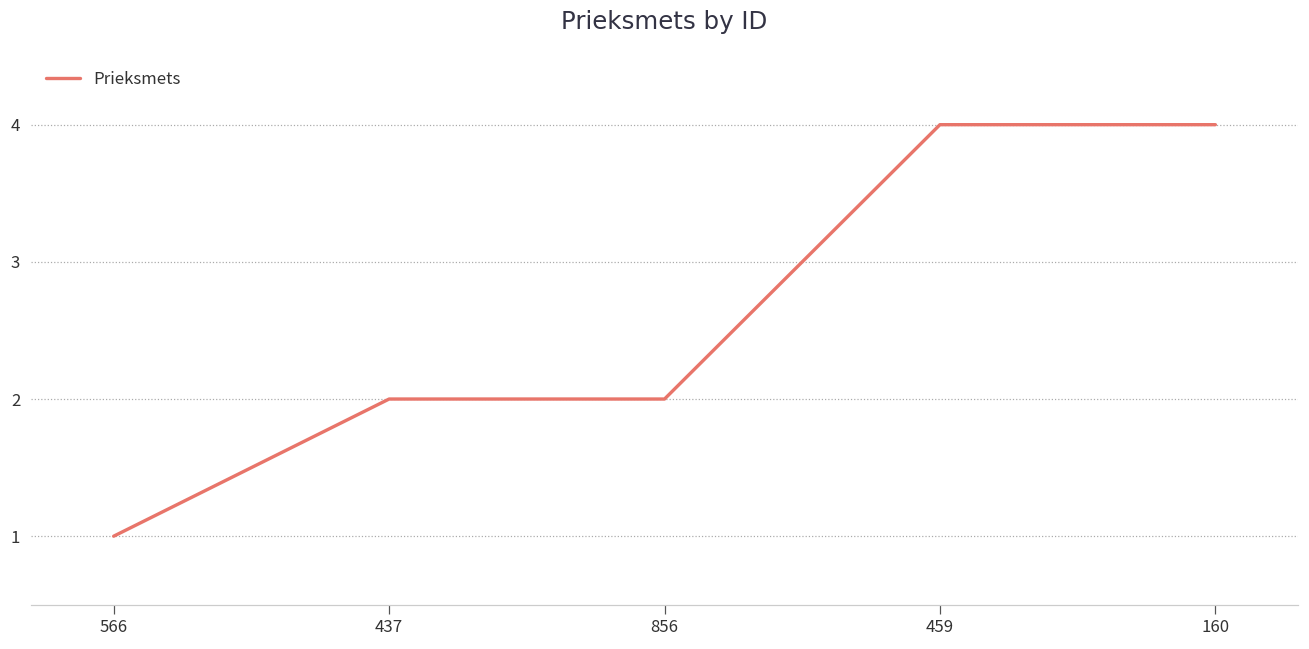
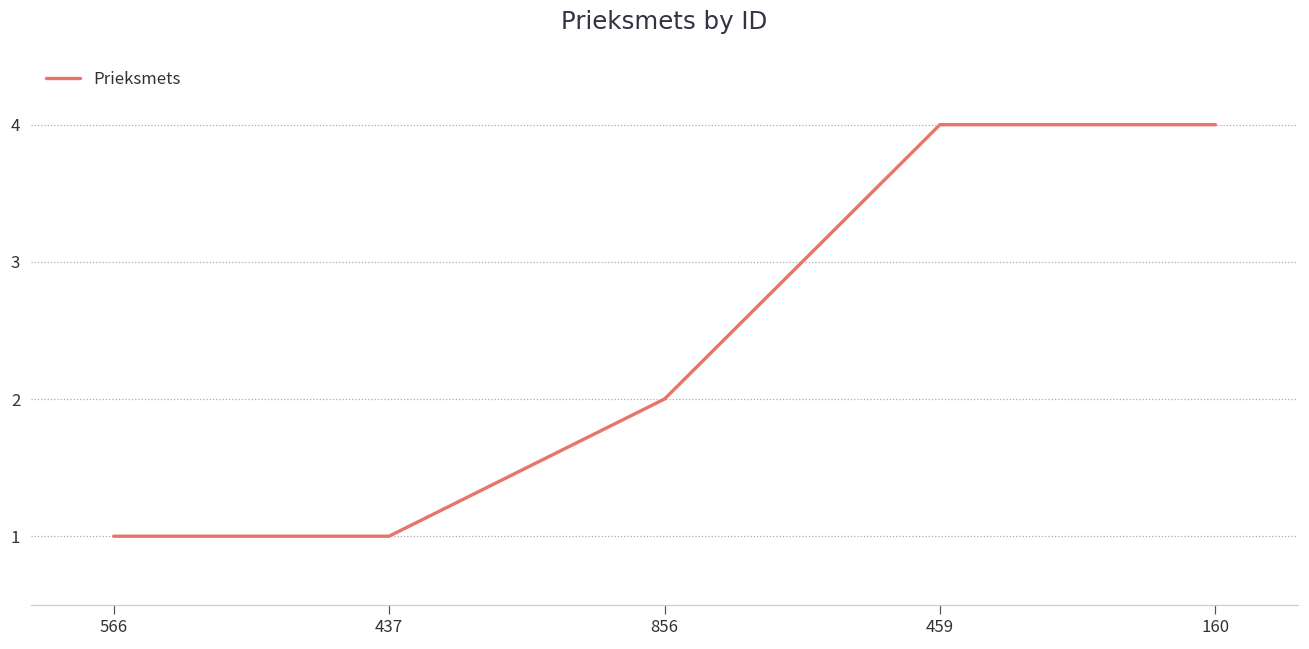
437: 2 -> 1
